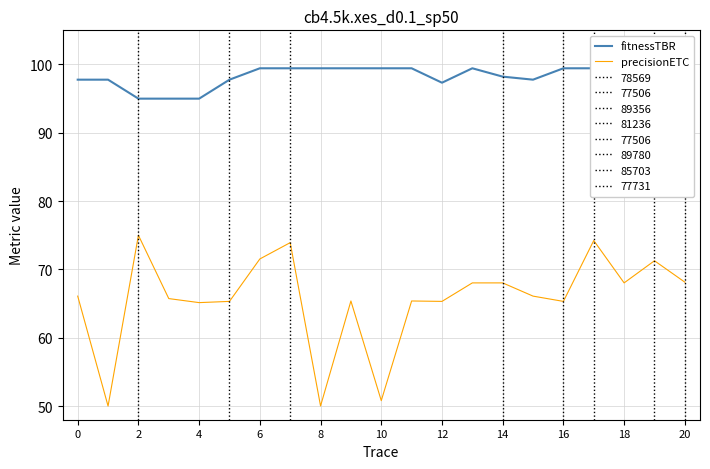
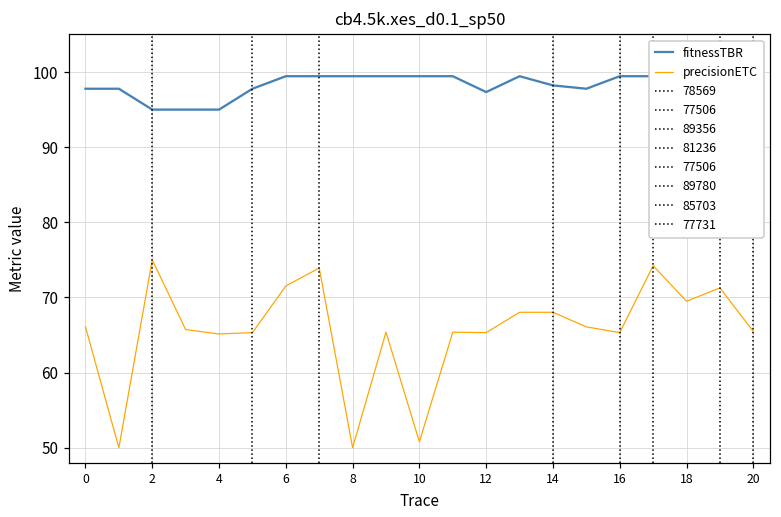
precisionETC, 18: 68 -> 69
precisionETC, 20: 68 -> 65
